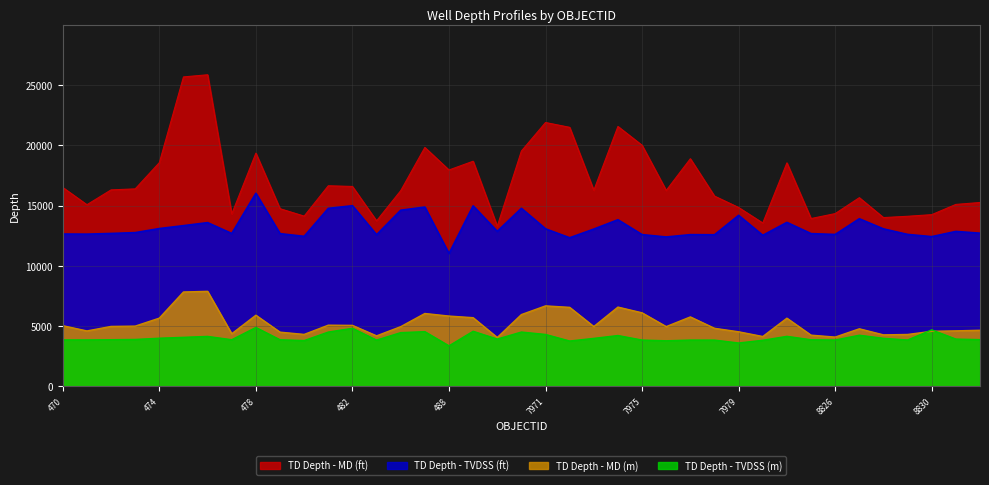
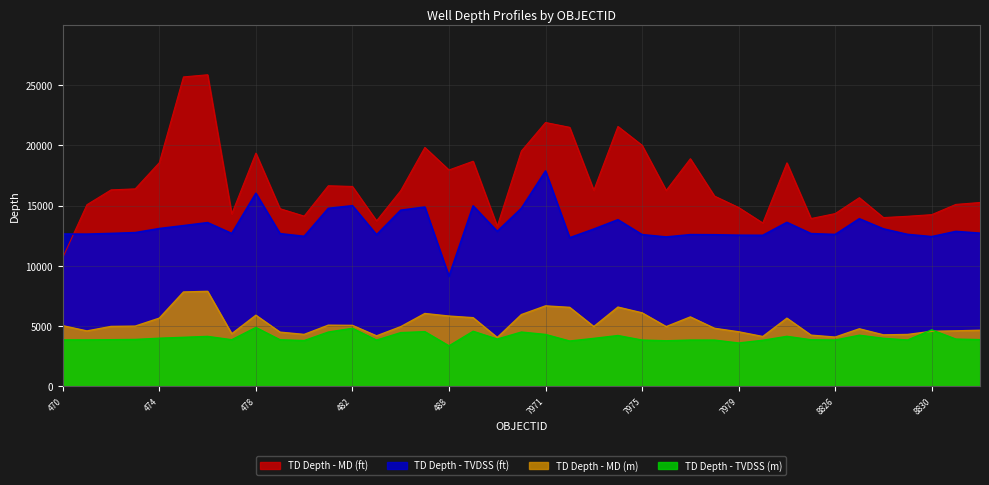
TD Depth - MD (ft), 470: 16500 -> 10700
TD Depth - TVDSS (ft), 488: 11000 -> 9100
TD Depth - TVDSS (ft), 7971: 13100 -> 17900
TD Depth - TVDSS (ft), 7979: 14200 -> 12500
